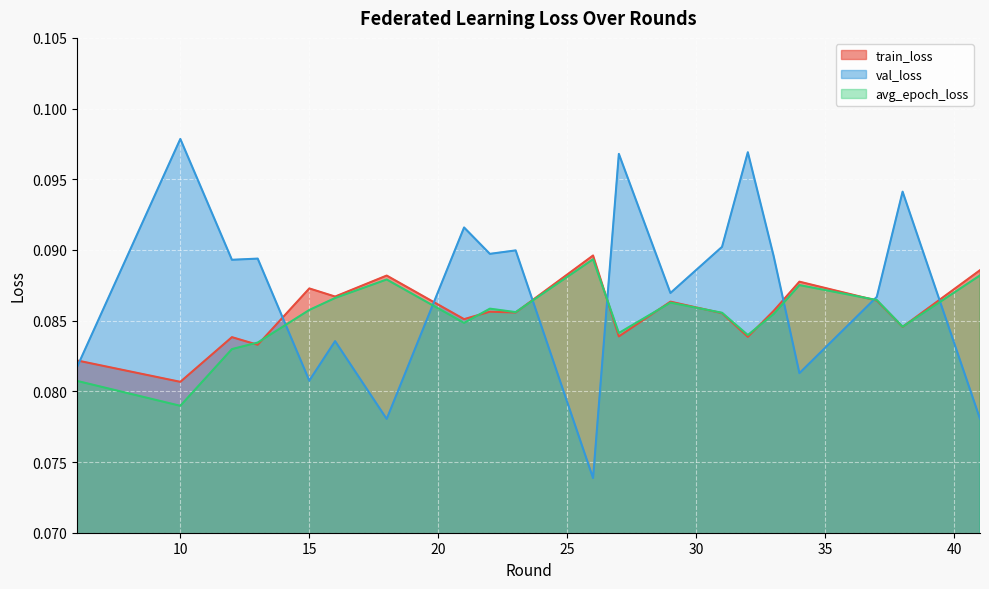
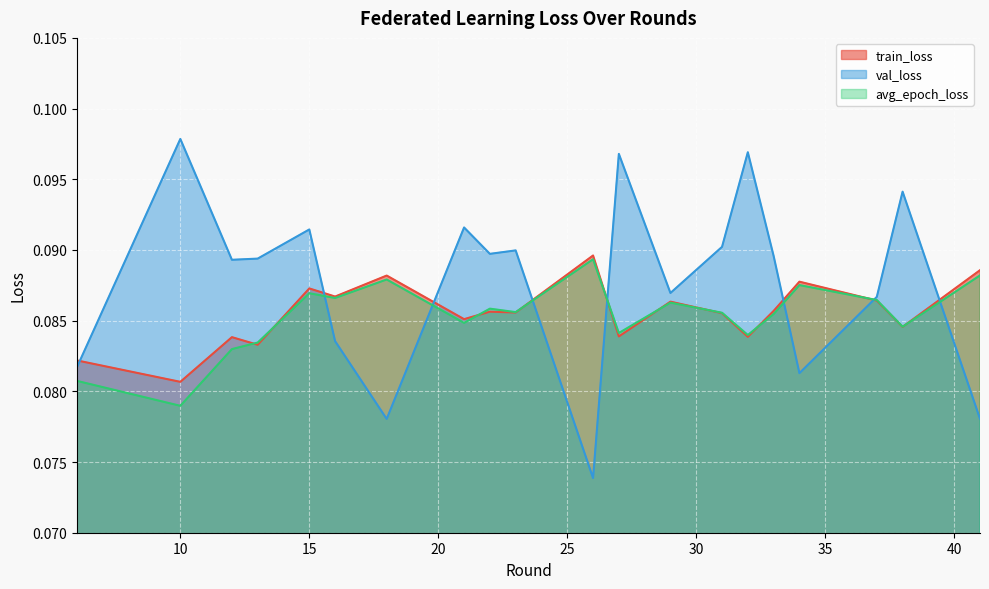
val_loss, 15: 0.0808 -> 0.0915
avg_epoch_loss, 15: 0.0858 -> 0.0869
